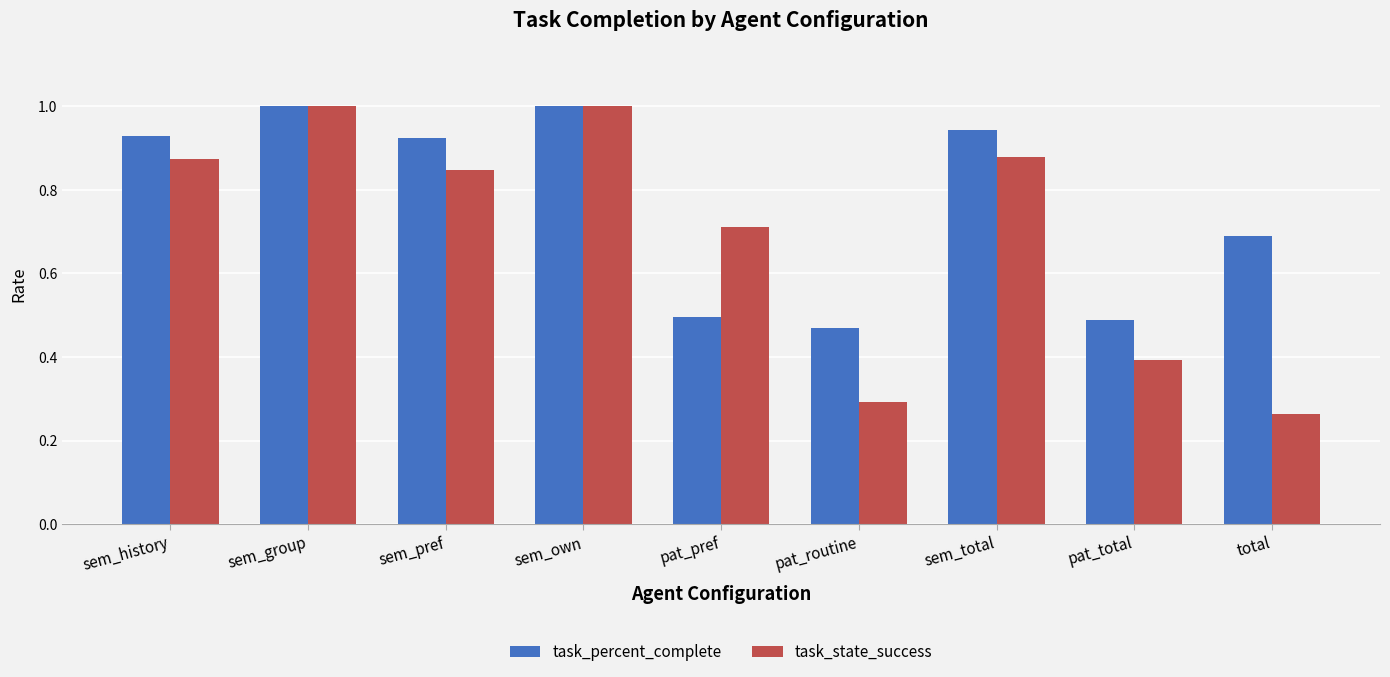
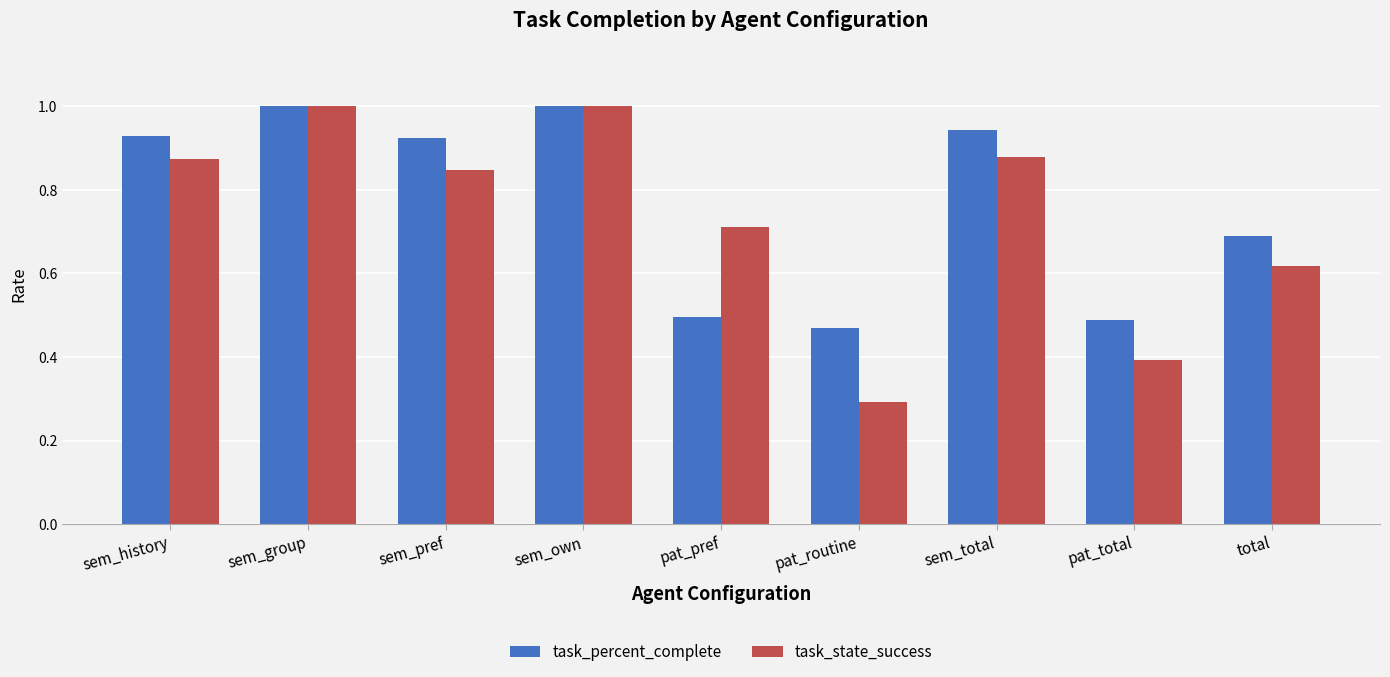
task_state_success, total: 0.26 -> 0.62
